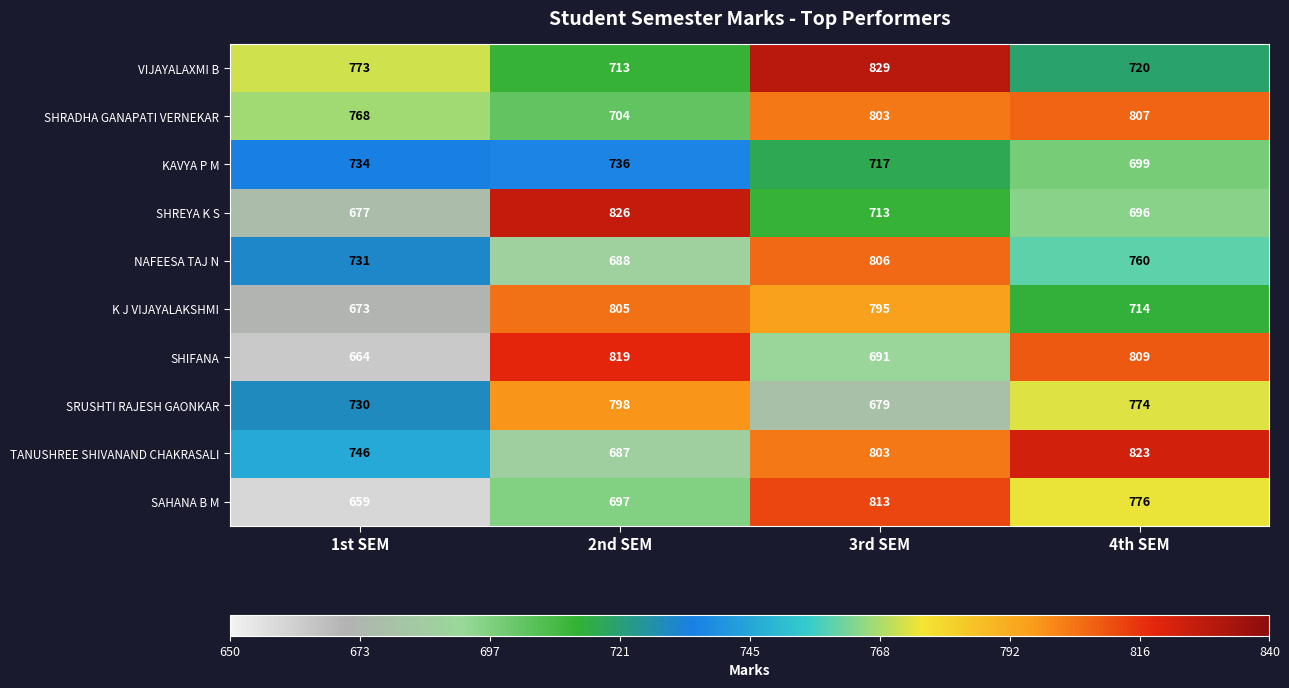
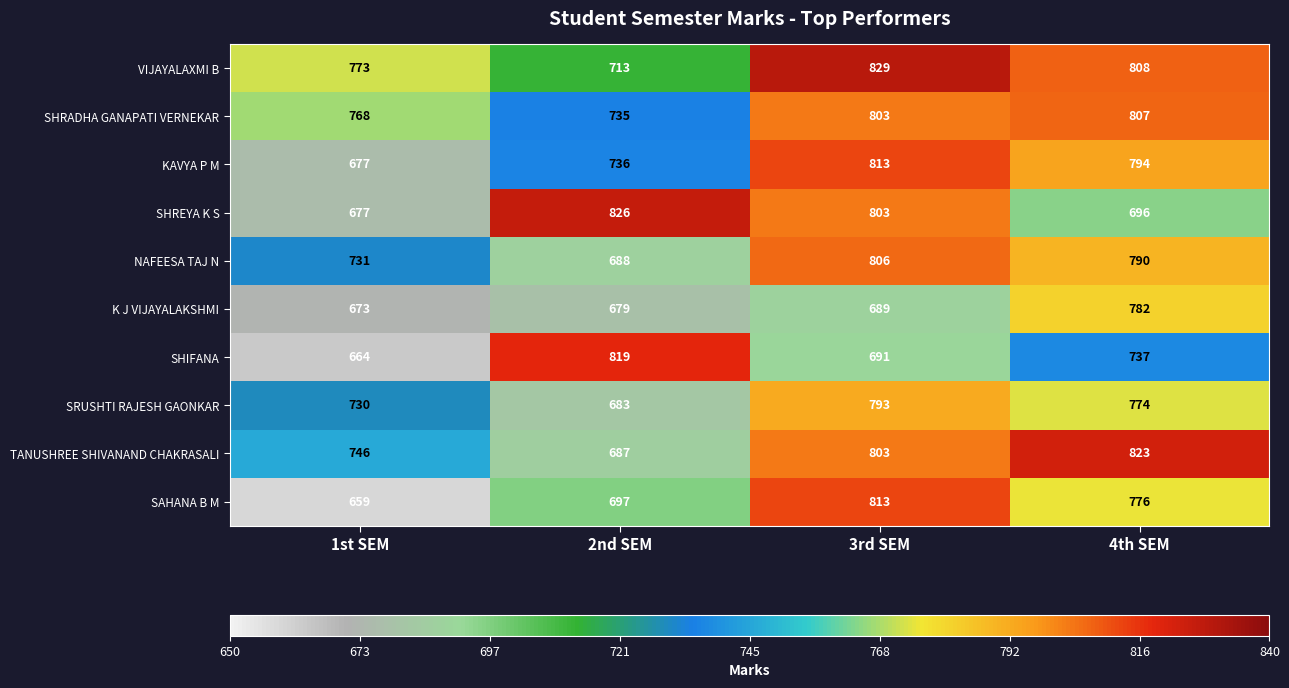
VIJAYALAXMI B, 4th SEM: 720 -> 808
SHRADHA GANAPATI VERNEKAR, 2nd SEM: 704 -> 735
KAVYA P M, 1st SEM: 734 -> 677
KAVYA P M, 3rd SEM: 717 -> 813
KAVYA P M, 4th SEM: 699 -> 794
SHREYA K S, 3rd SEM: 713 -> 803
NAFEESA TAJ N, 4th SEM: 760 -> 790
K J VIJAYALAKSHMI, 2nd SEM: 805 -> 679
K J VIJAYALAKSHMI, 3rd SEM: 795 -> 689
K J VIJAYALAKSHMI, 4th SEM: 714 -> 782
SHIFANA, 4th SEM: 809 -> 737
SRUSHTI RAJESH GAONKAR, 2nd SEM: 798 -> 683
SRUSHTI RAJESH GAONKAR, 3rd SEM: 679 -> 793
